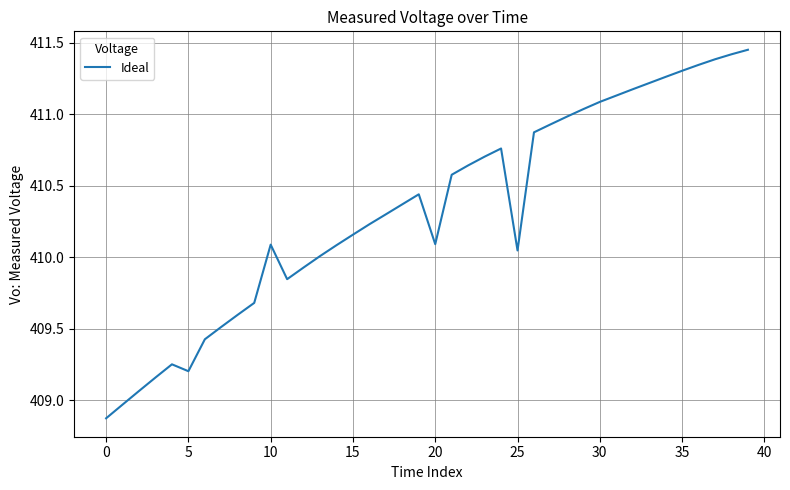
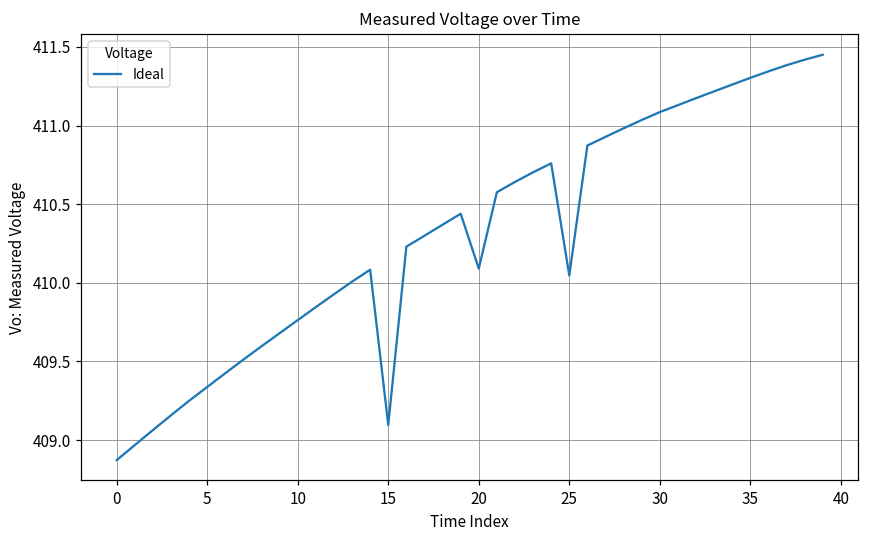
5: 409.20 -> 409.34
10: 410.09 -> 409.76
15: 410.16 -> 409.10
